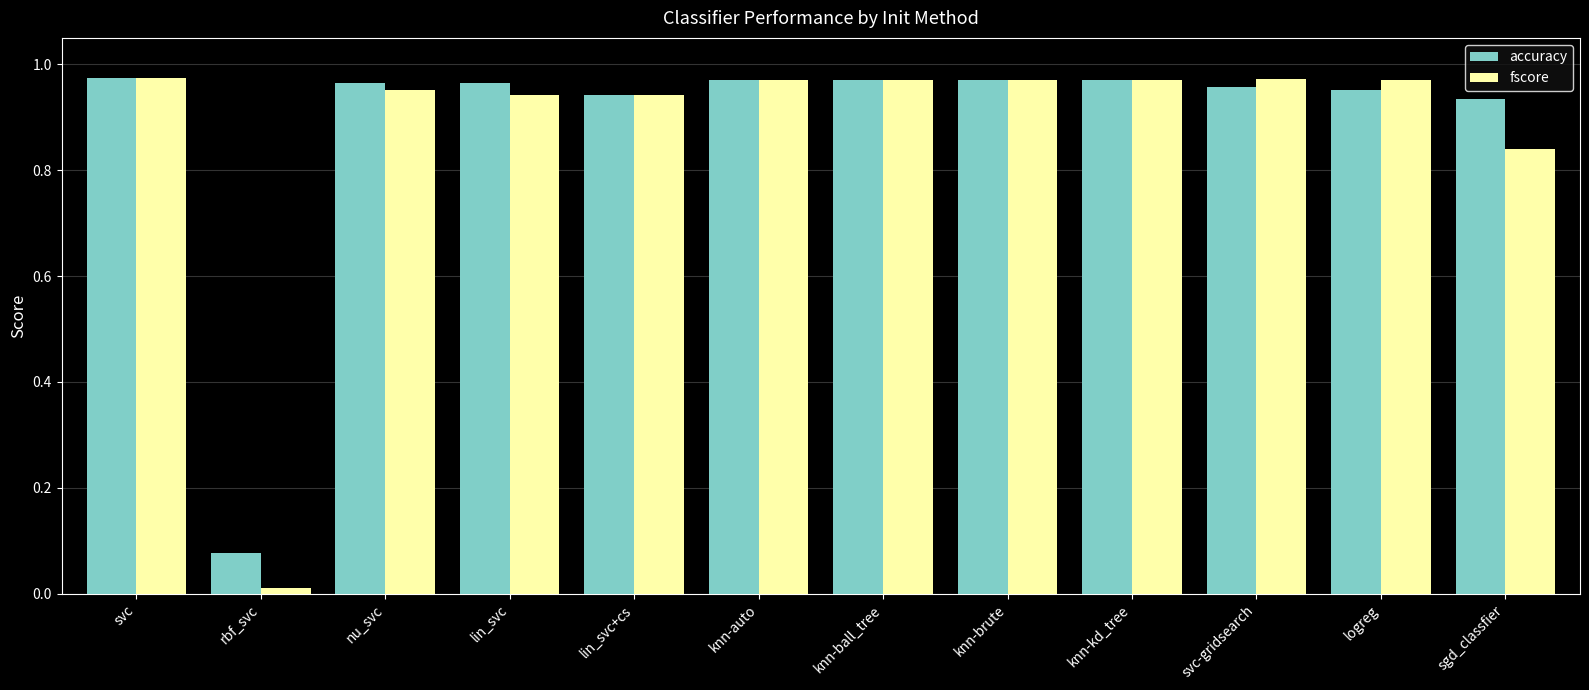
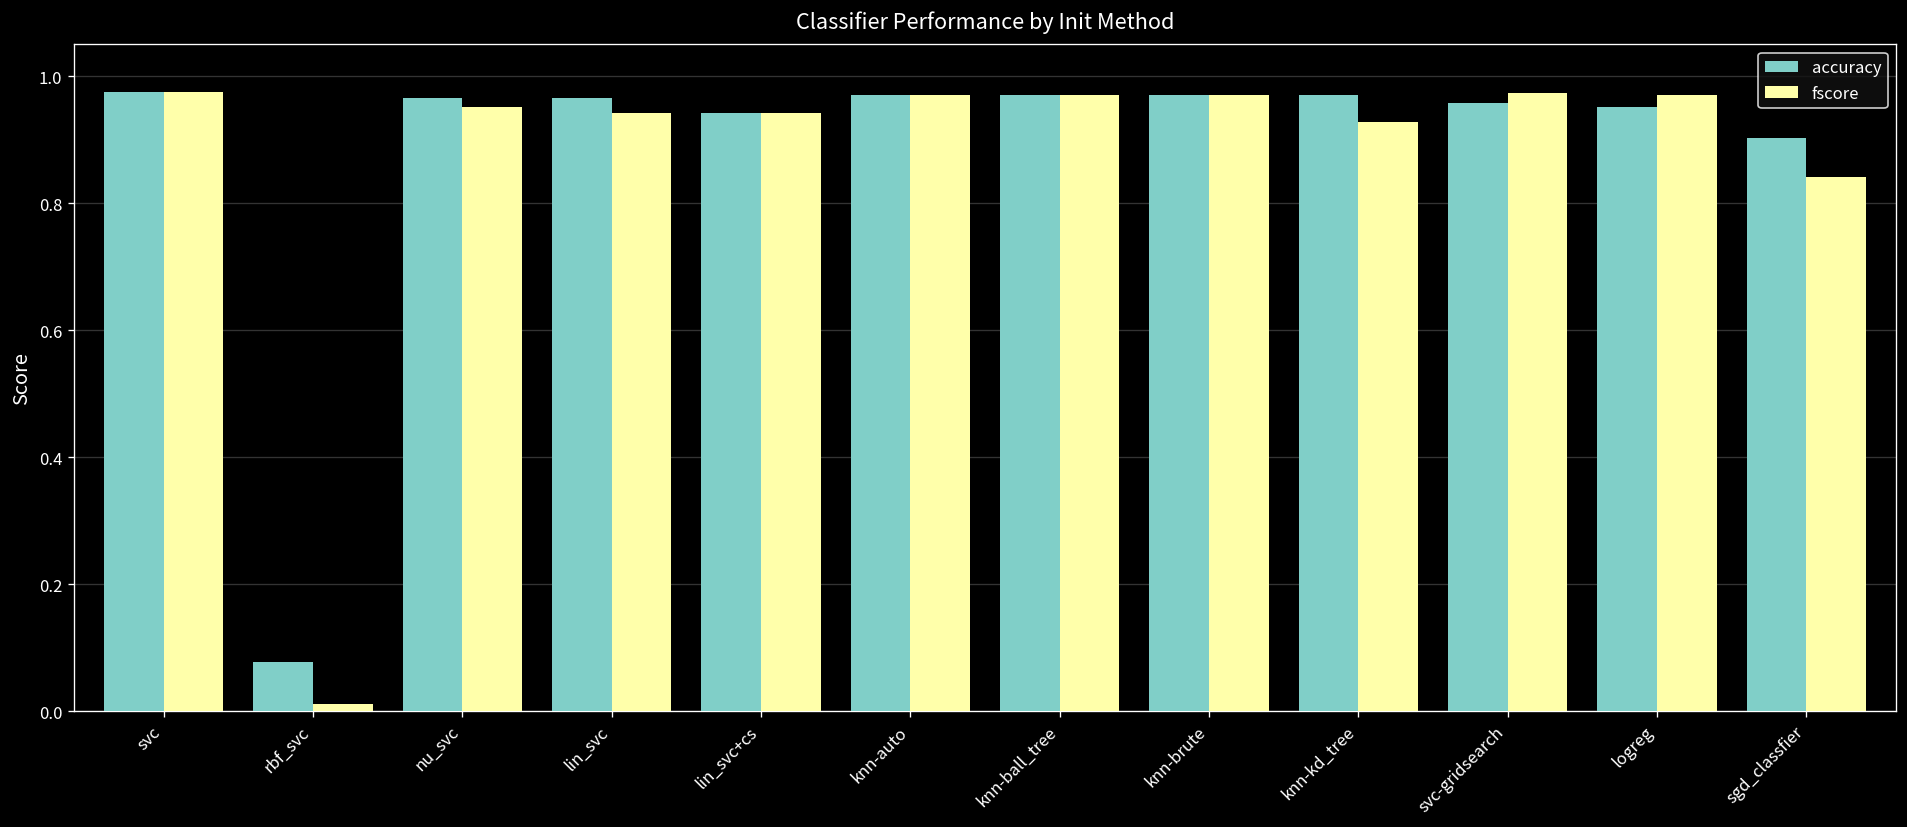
fscore, knn-kd_tree: 0.97 -> 0.93
accuracy, sgd_classfier: 0.93 -> 0.90
